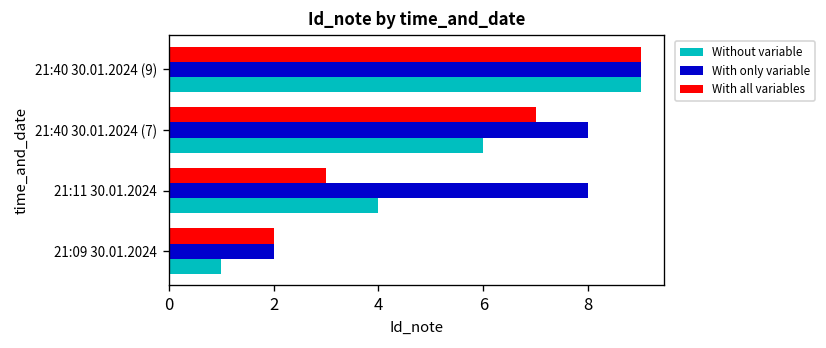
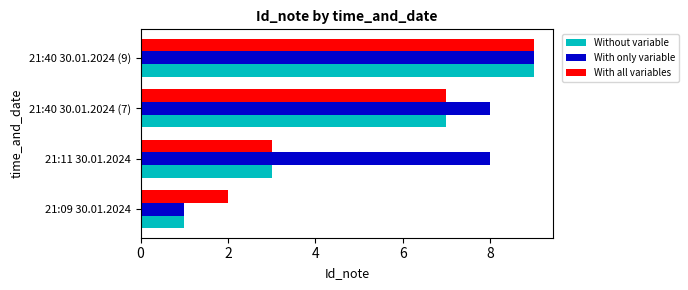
Without variable, 21:40 30.01.2024 (7): 6 -> 7
Without variable, 21:11 30.01.2024: 4 -> 3
With only variable, 21:09 30.01.2024: 2 -> 1
